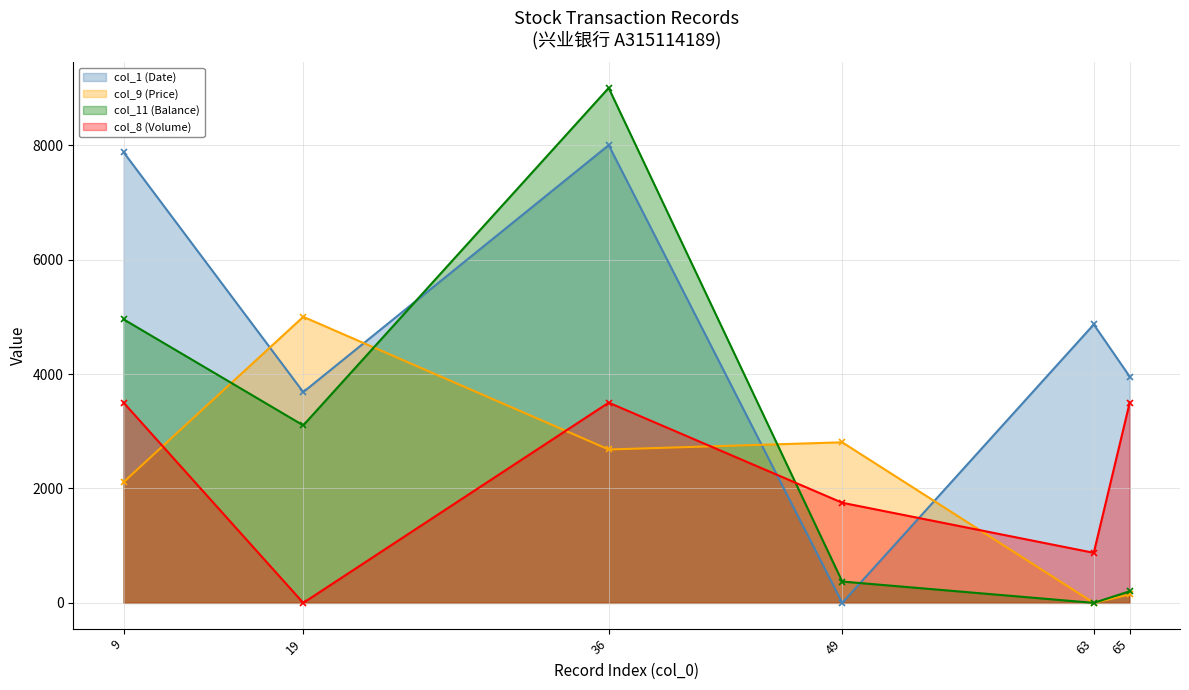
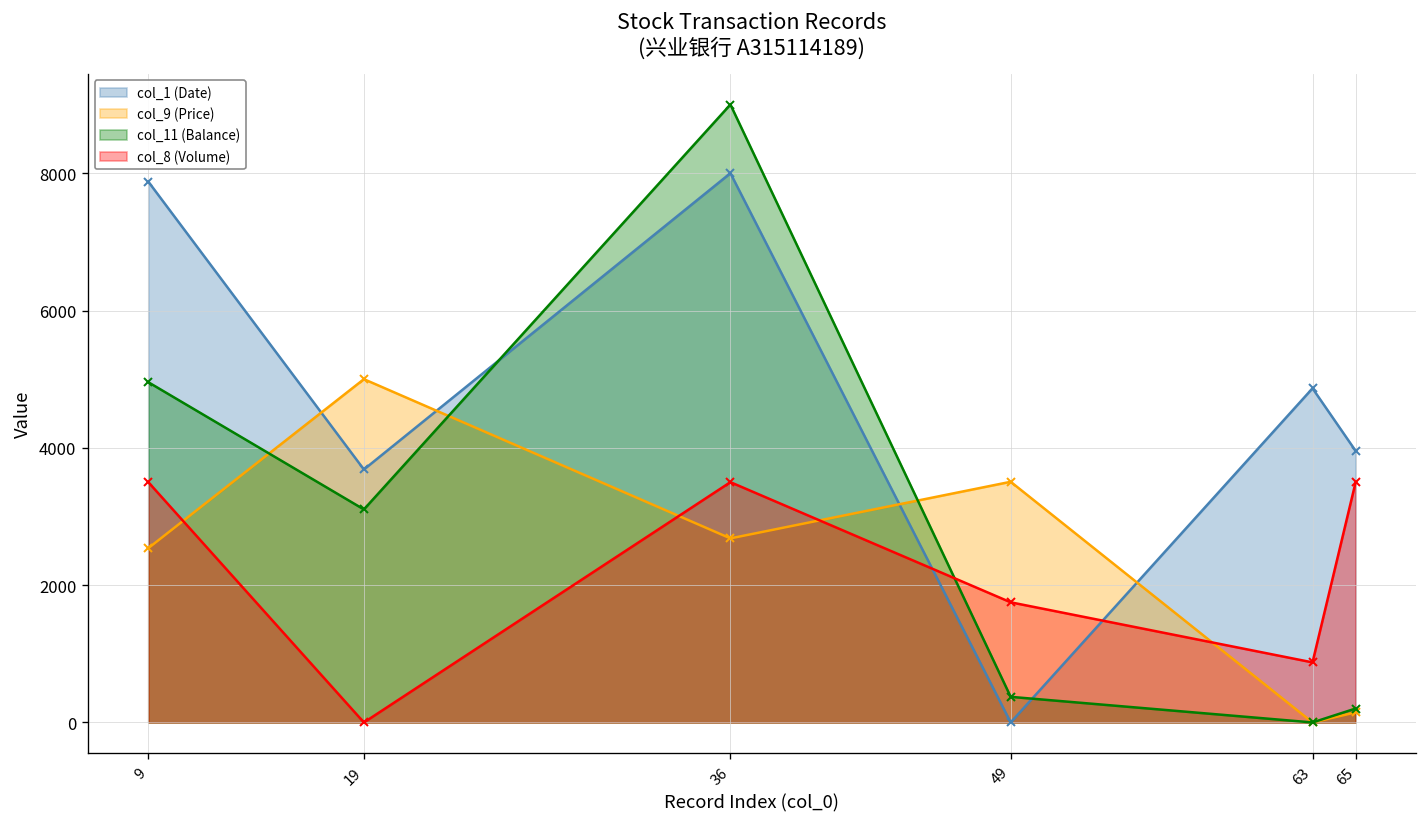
col_9 (Price), 9: 2100 -> 2500
col_9 (Price), 49: 2800 -> 3500
